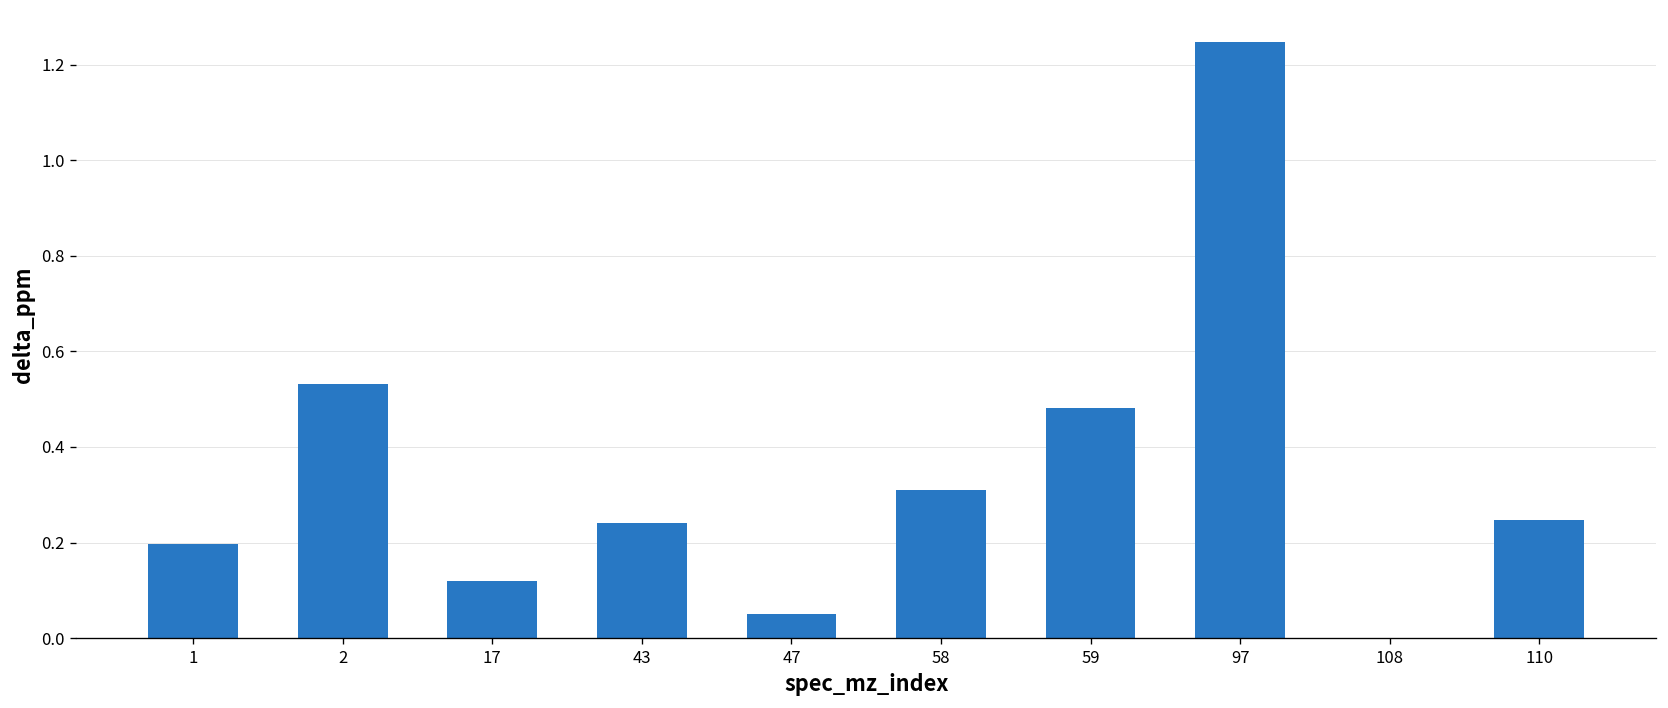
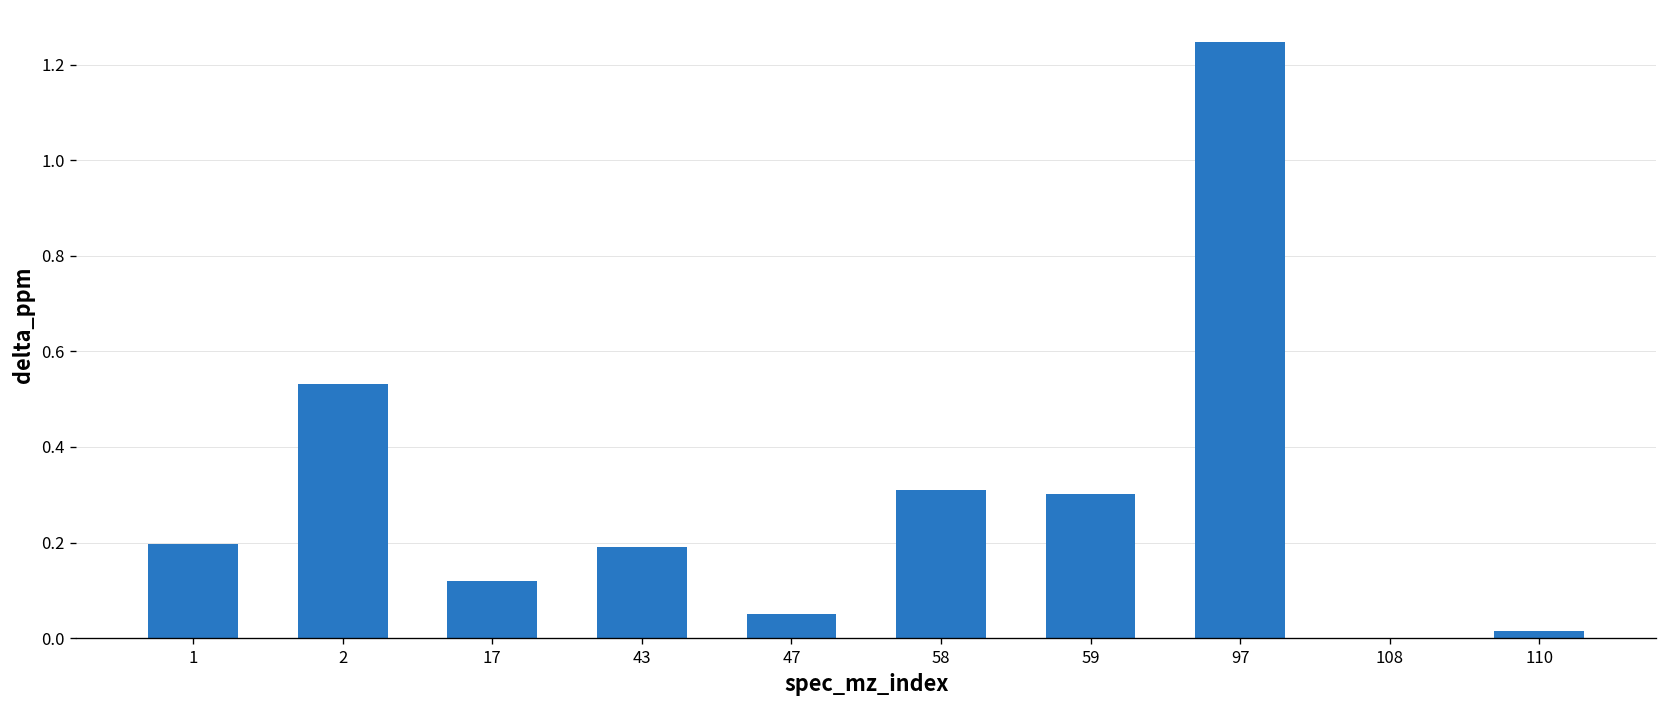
43: 0.24 -> 0.19
59: 0.48 -> 0.30
110: 0.25 -> 0.01
